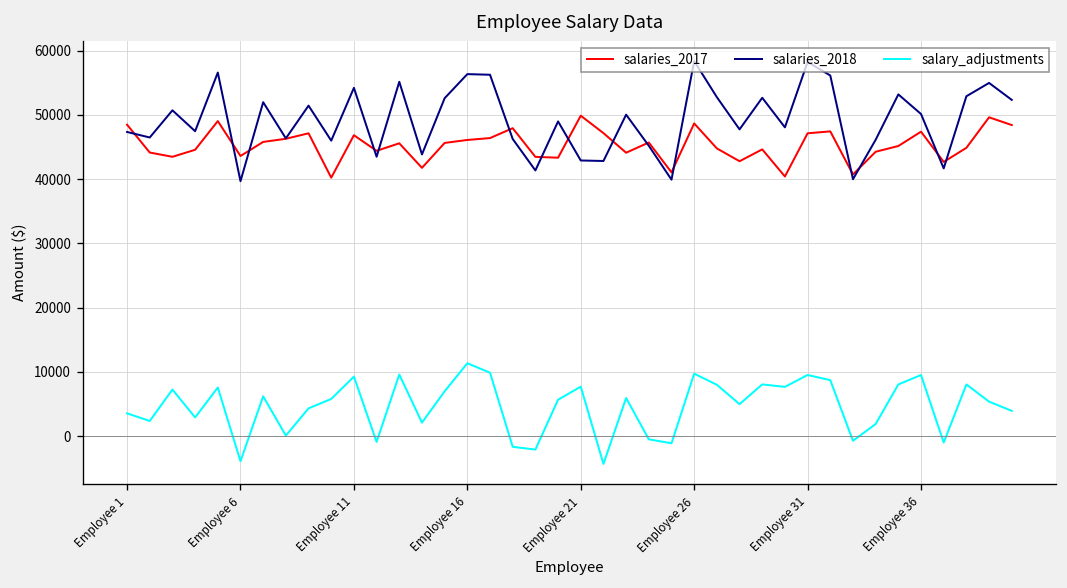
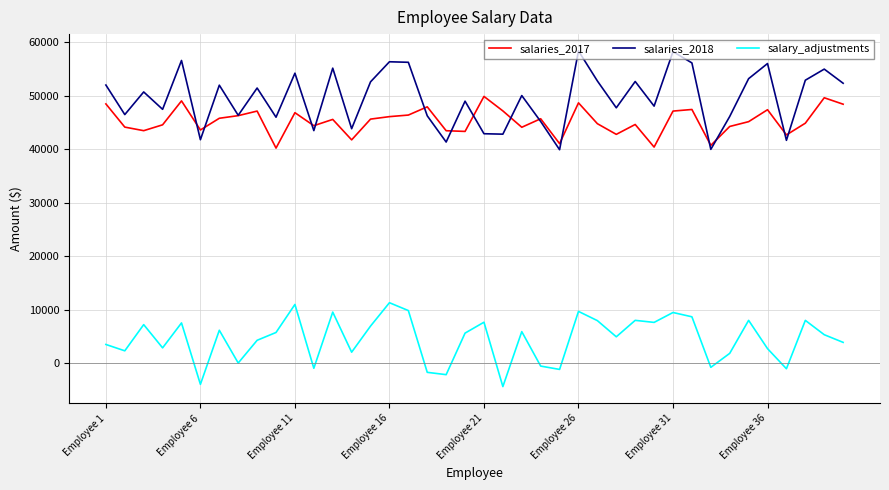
salaries_2018, Employee 1: 47000 -> 52000
salaries_2018, Employee 6: 40000 -> 42000
salary_adjustments, Employee 11: 9000 -> 11000
salaries_2018, Employee 36: 50000 -> 56000
salary_adjustments, Employee 36: 9000 -> 3000
